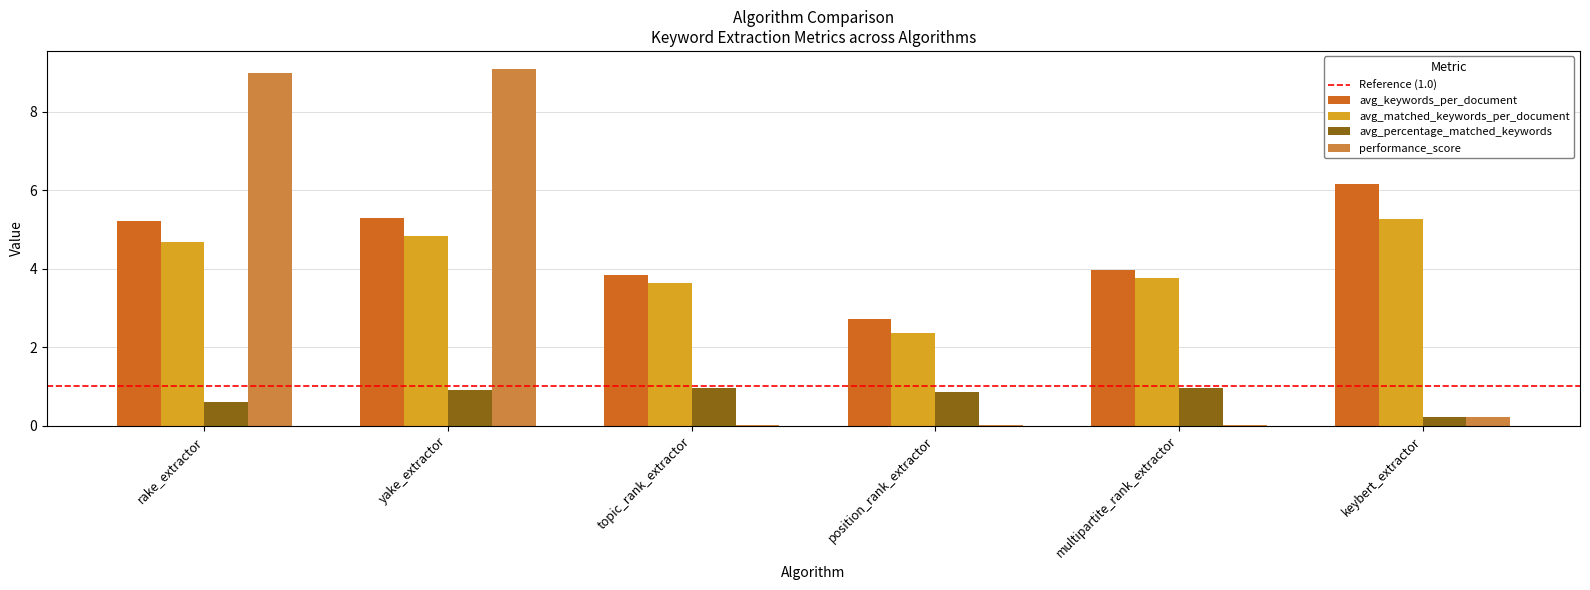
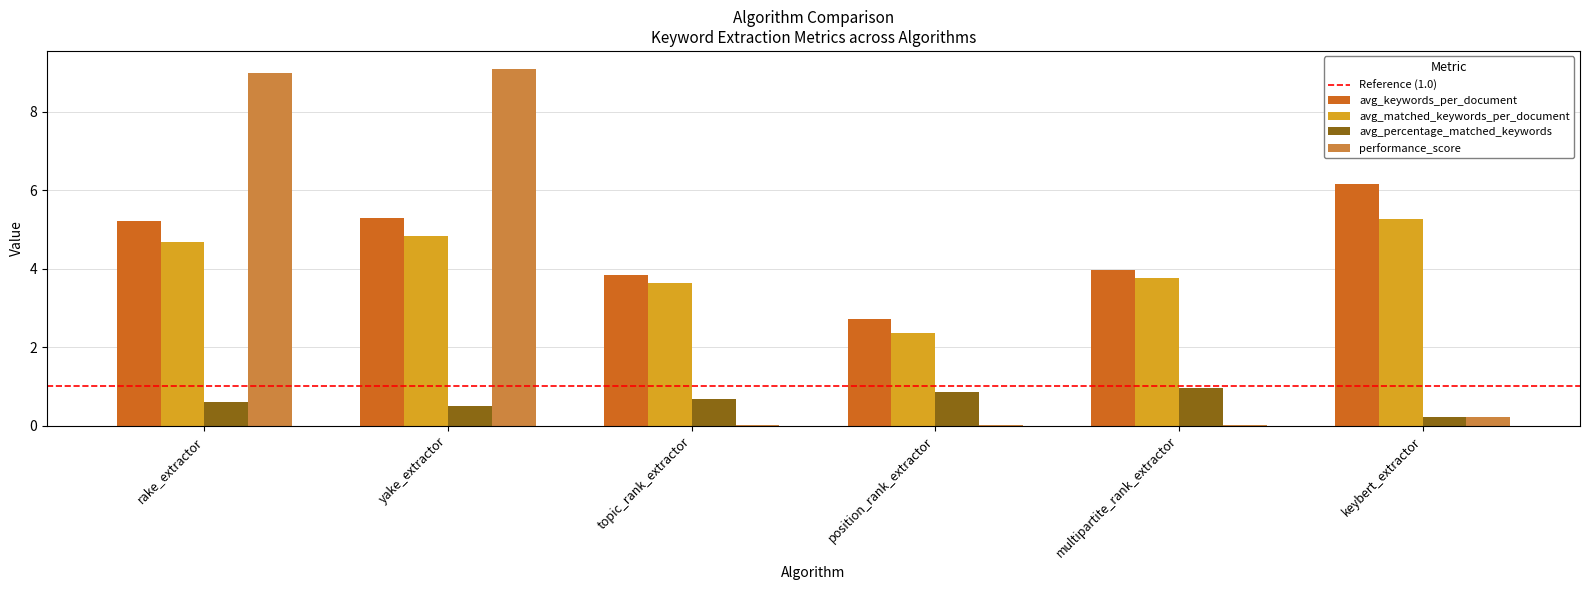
avg_percentage_matched_keywords, yake_extractor: 0.9 -> 0.5
avg_percentage_matched_keywords, topic_rank_extractor: 1.0 -> 0.7
